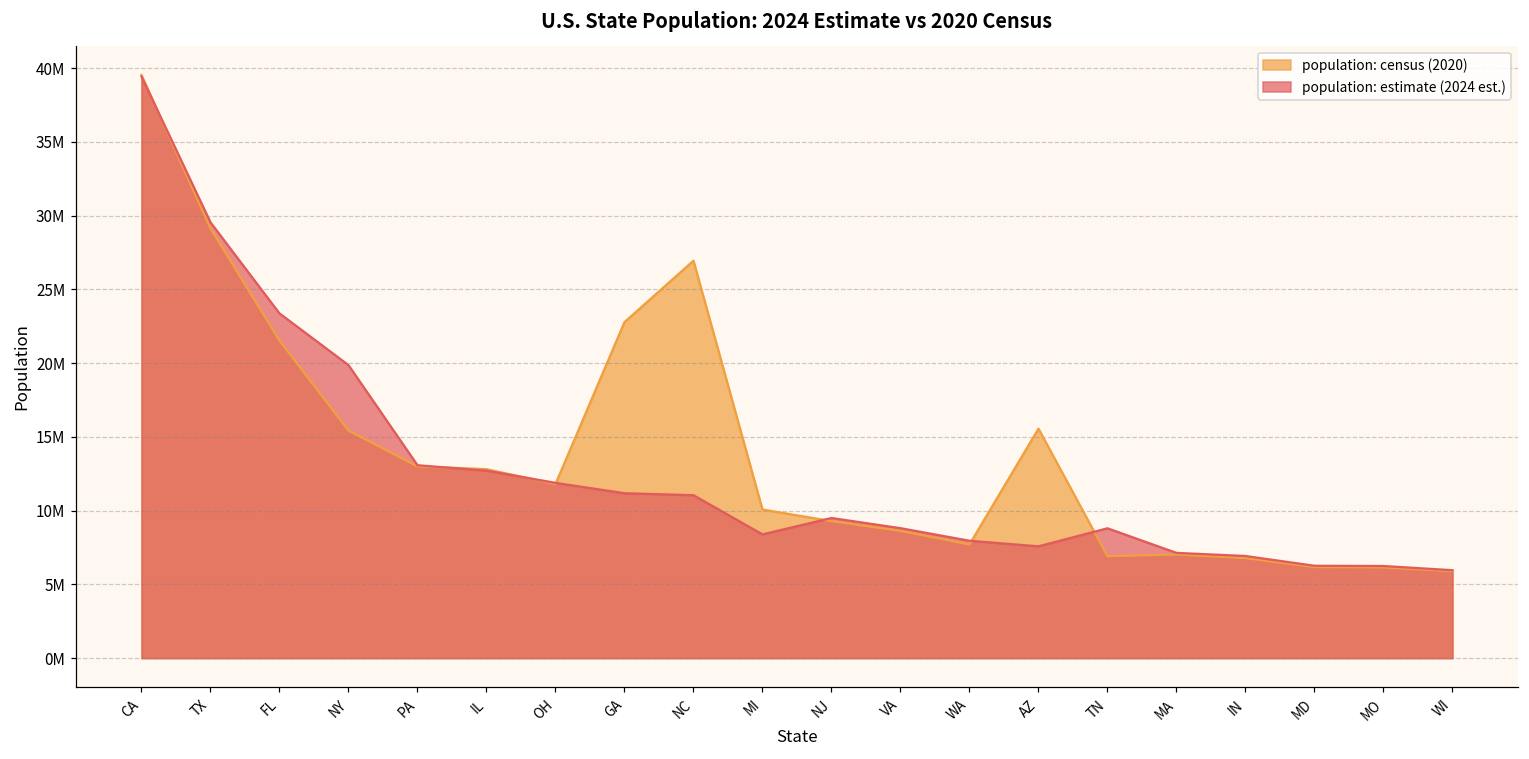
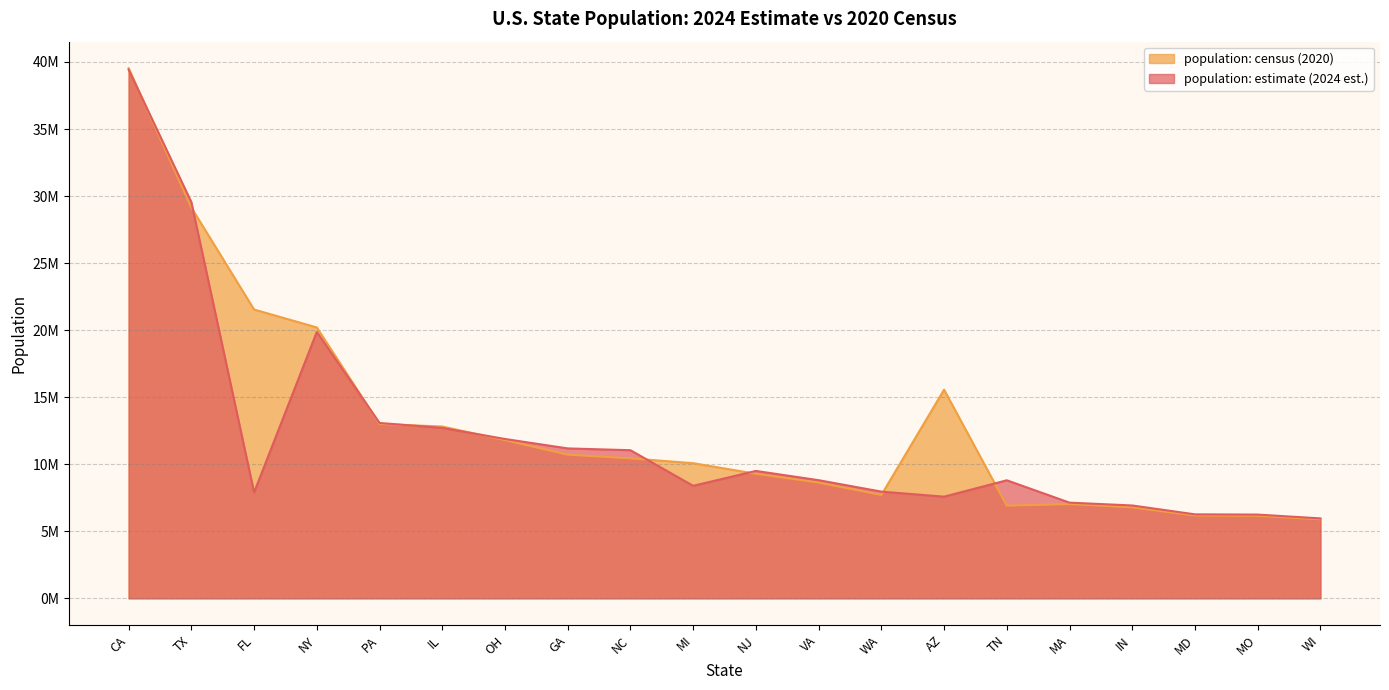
population: estimate (2024 est.), FL: 23400000 -> 7900000
population: census (2020), NY: 15400000 -> 20200000
population: census (2020), GA: 22800000 -> 10700000
population: census (2020), NC: 26900000 -> 10400000
